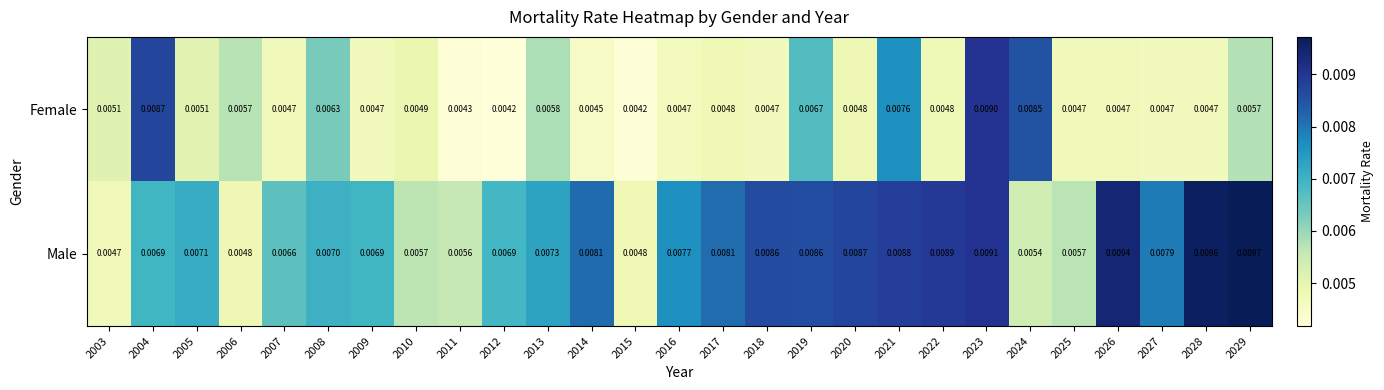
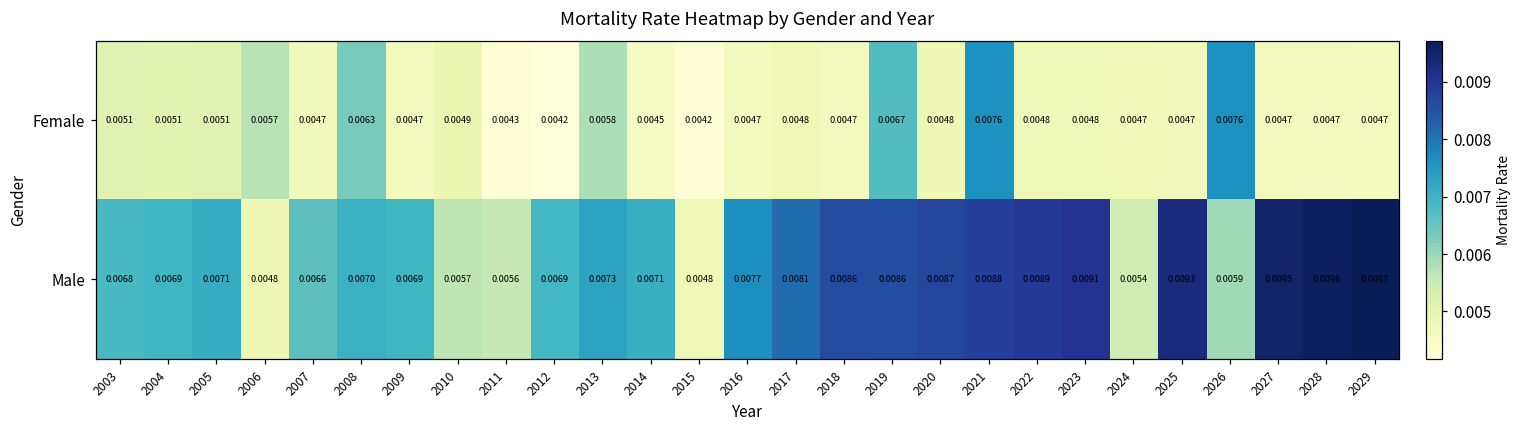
Female, 2004: 0.0087 -> 0.0051
Female, 2023: 0.0090 -> 0.0048
Female, 2024: 0.0085 -> 0.0047
Female, 2026: 0.0047 -> 0.0076
Female, 2029: 0.0057 -> 0.0047
Male, 2003: 0.0047 -> 0.0068
Male, 2014: 0.0081 -> 0.0071
Male, 2025: 0.0057 -> 0.0093
Male, 2026: 0.0094 -> 0.0059
Male, 2027: 0.0079 -> 0.0095
